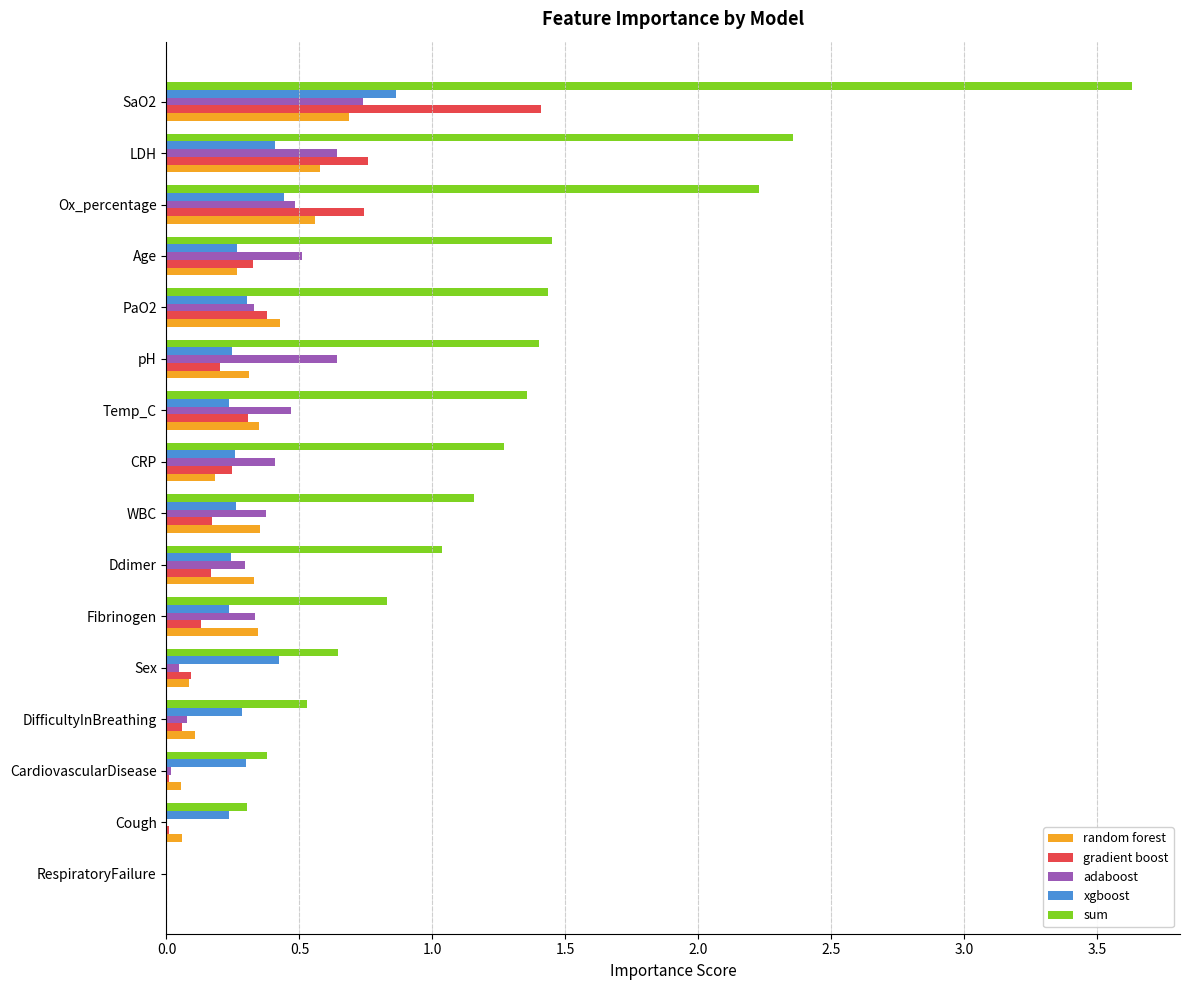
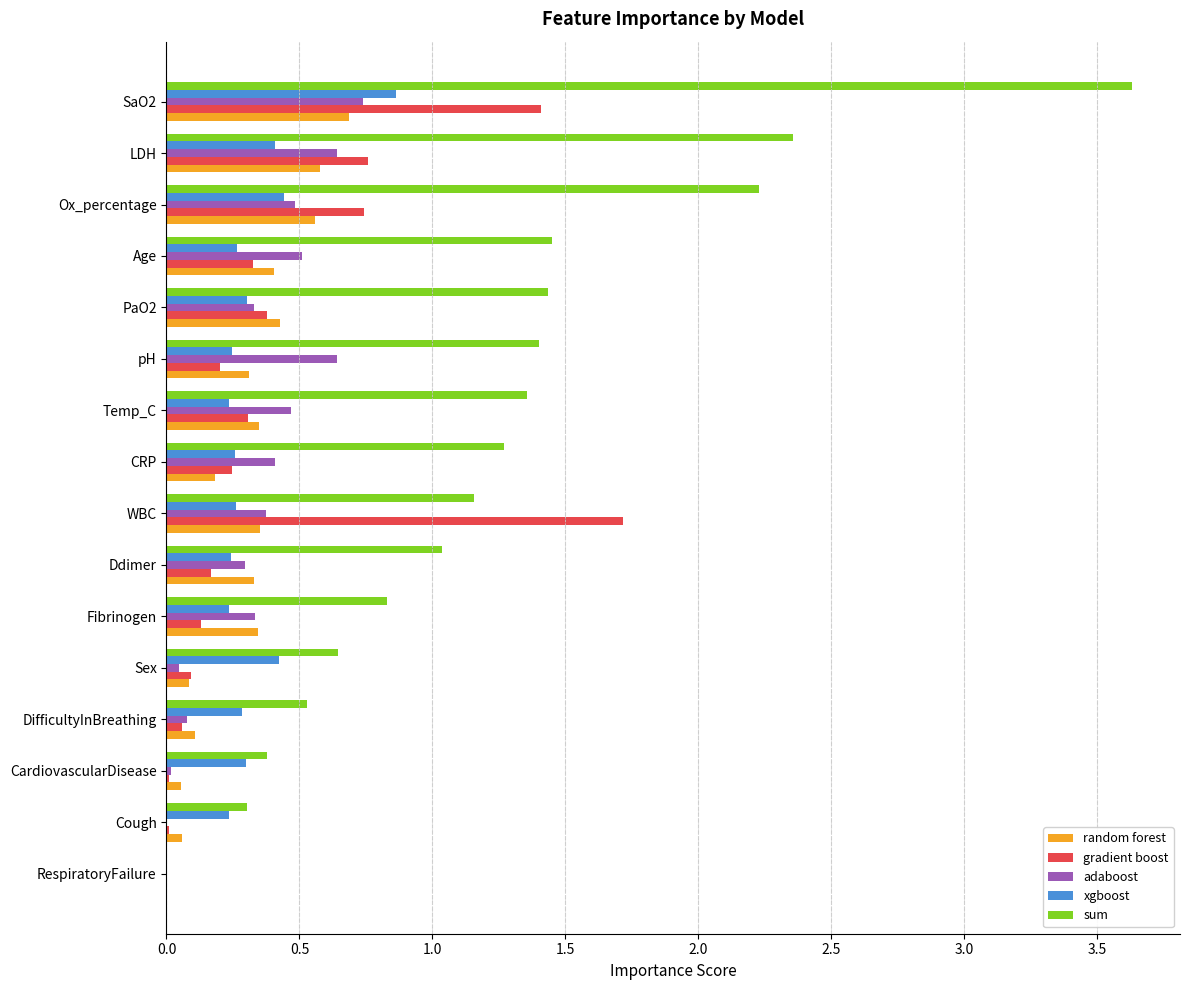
random forest, Age: 0.26 -> 0.41
gradient boost, WBC: 0.17 -> 1.72
